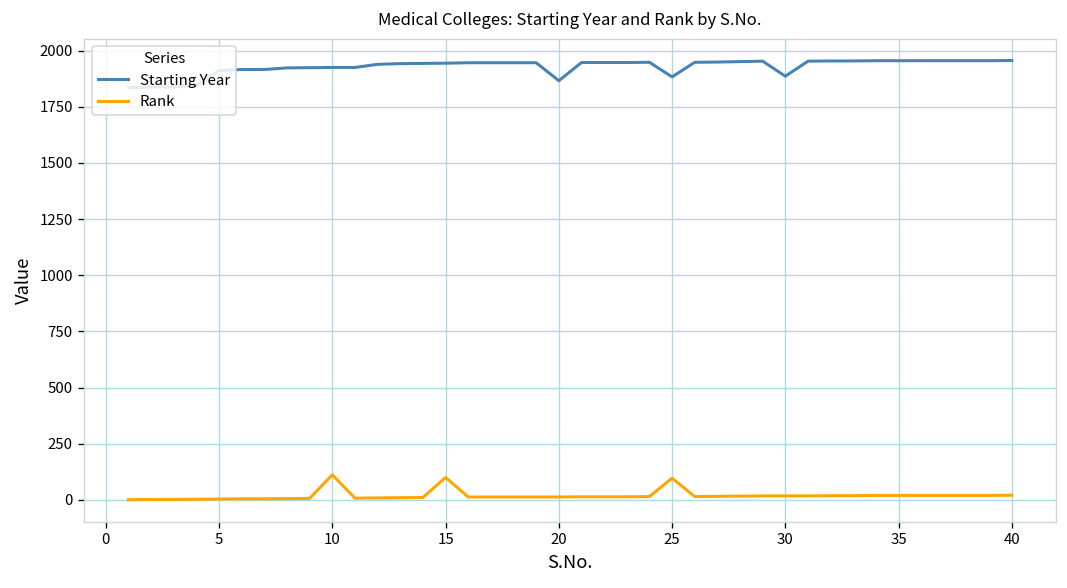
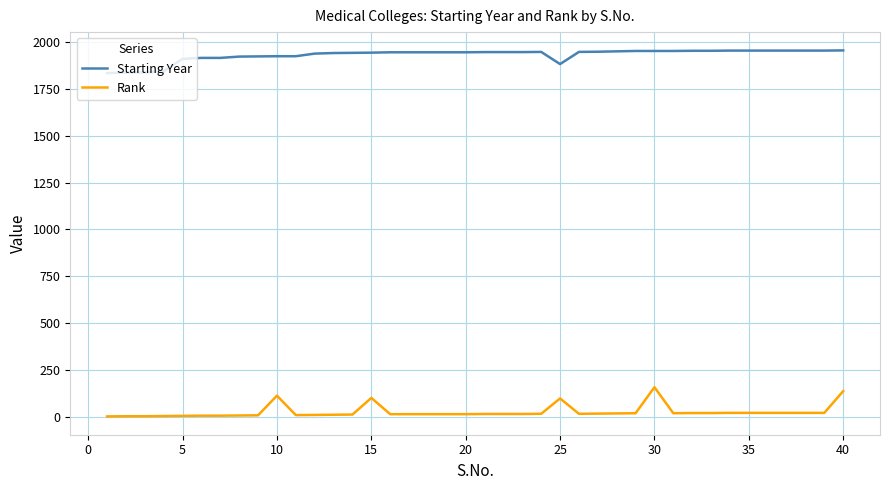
Starting Year, 20: 1870 -> 1950
Starting Year, 30: 1890 -> 1950
Rank, 30: 20 -> 160
Rank, 40: 20 -> 140
